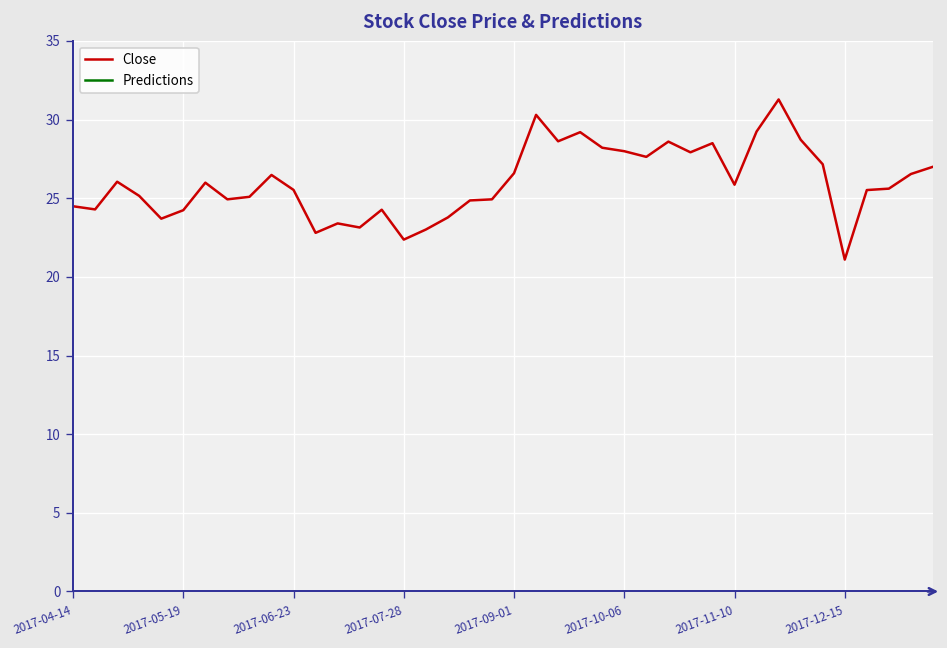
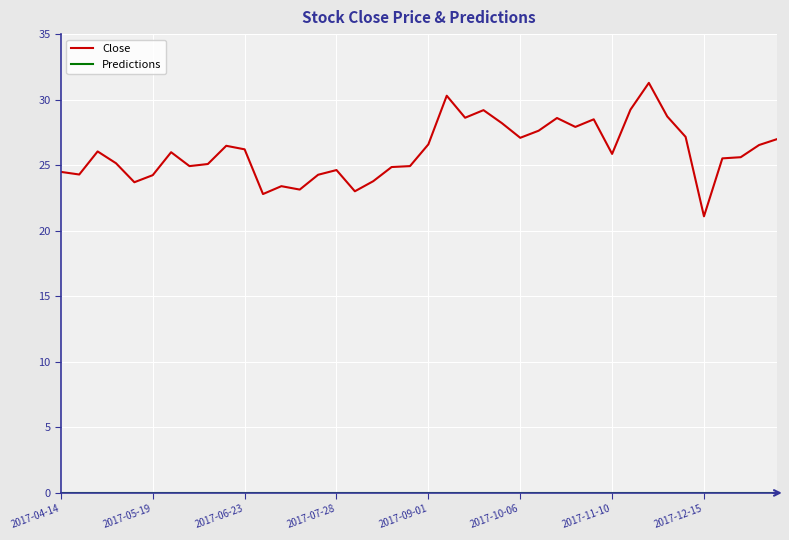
Close, 2017-06-23: 25.5 -> 26.2
Close, 2017-07-28: 22.4 -> 24.6
Close, 2017-10-06: 28.0 -> 27.1
